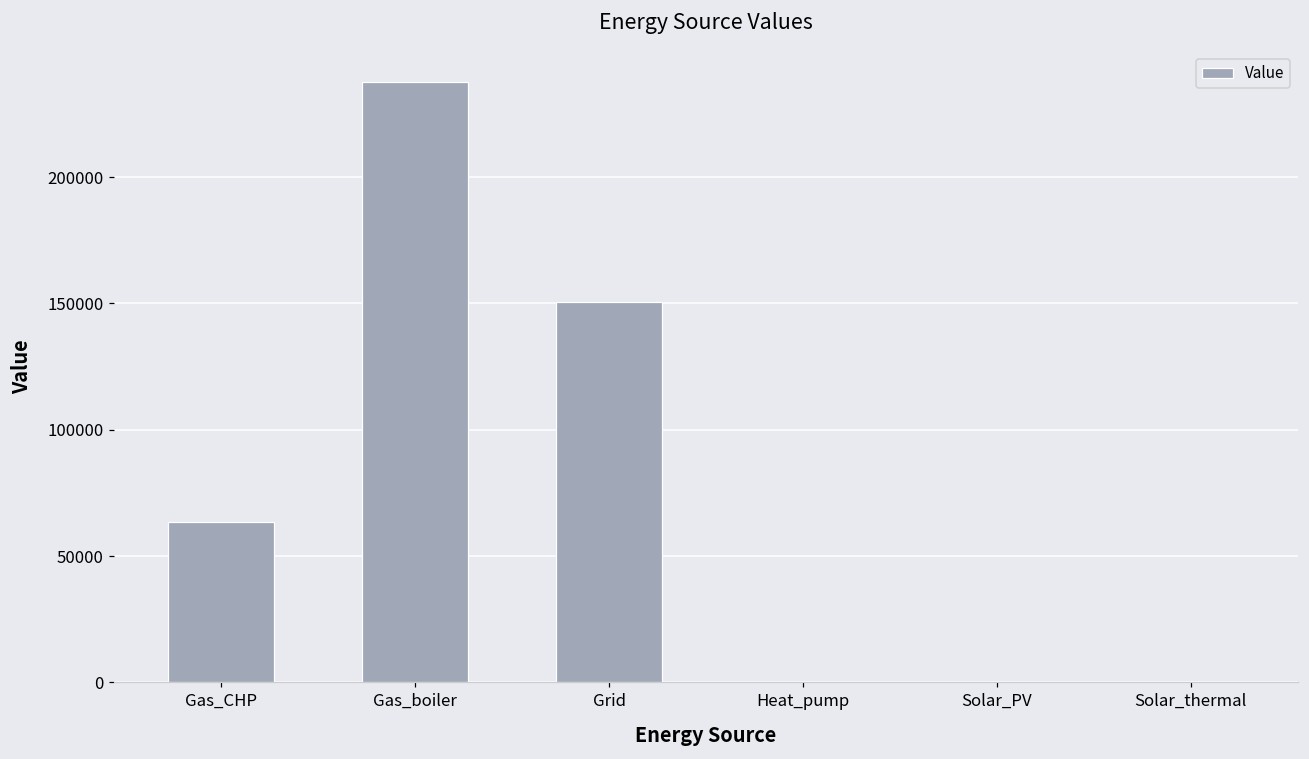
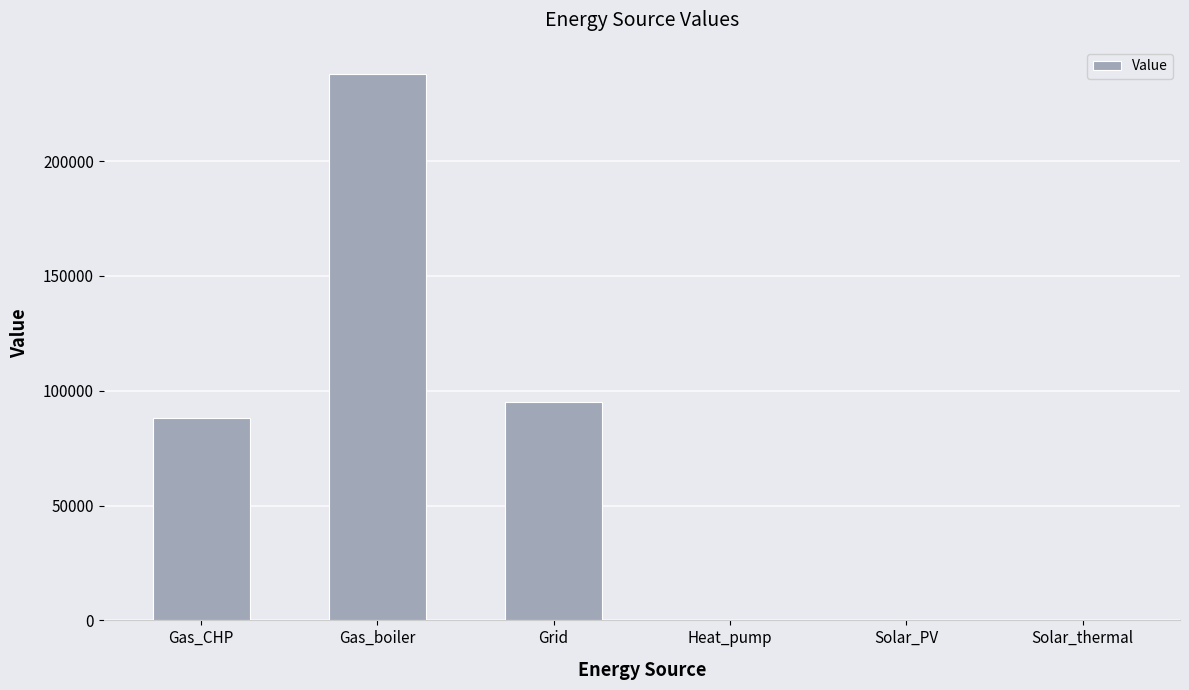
Gas_CHP: 63000 -> 88000
Grid: 151000 -> 95000
